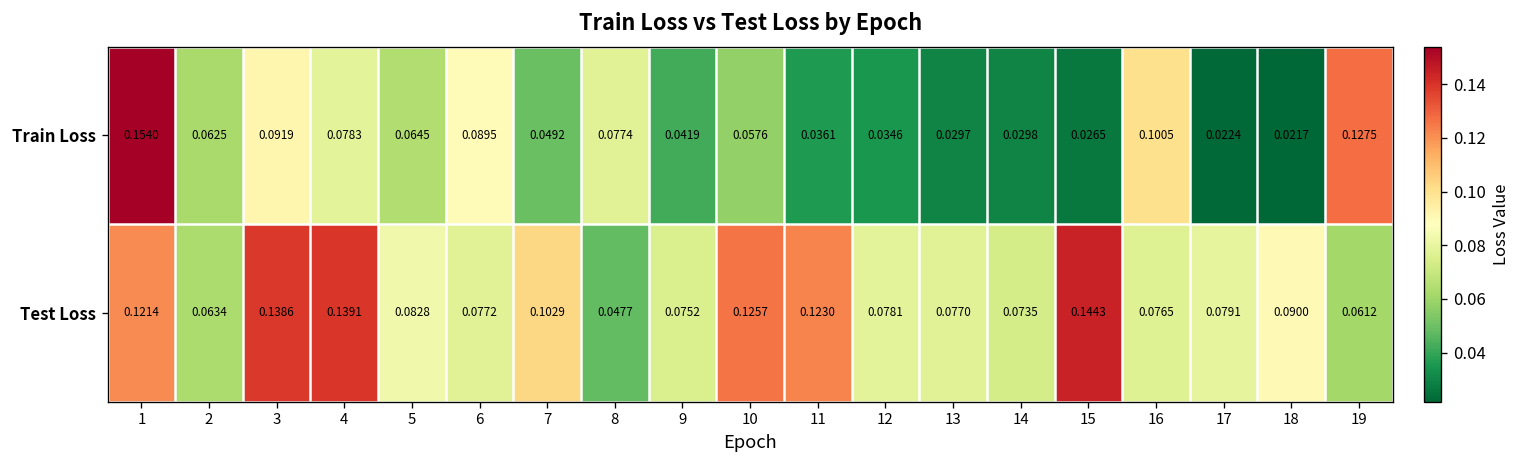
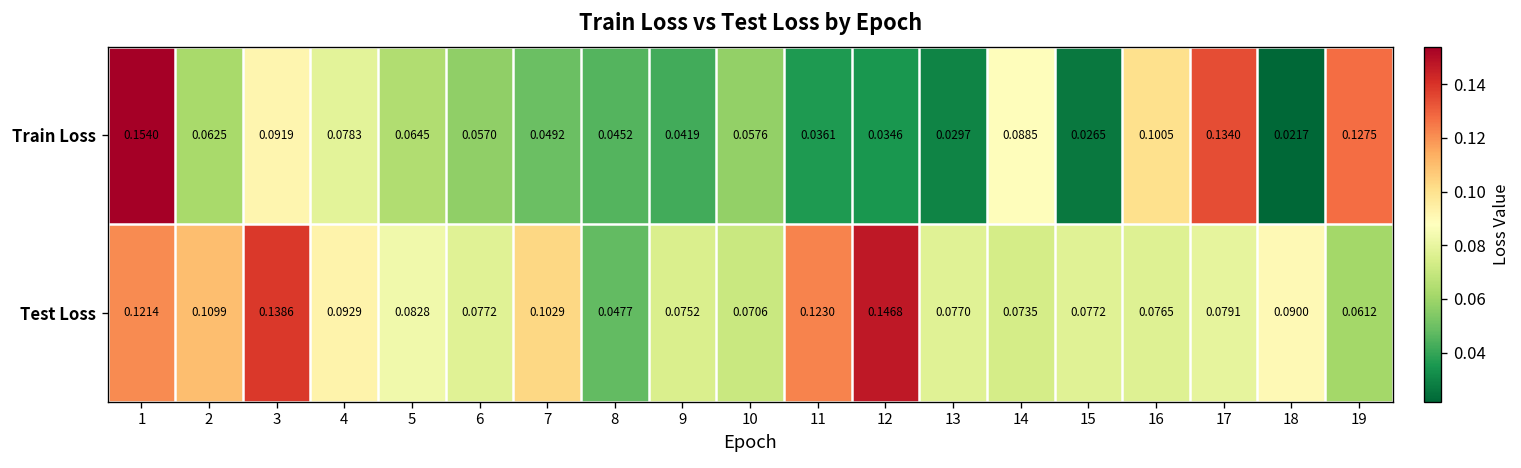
Train Loss, 6: 0.0895 -> 0.0570
Train Loss, 8: 0.0774 -> 0.0452
Train Loss, 14: 0.0298 -> 0.0885
Train Loss, 17: 0.0224 -> 0.1340
Test Loss, 2: 0.0634 -> 0.1099
Test Loss, 4: 0.1391 -> 0.0929
Test Loss, 10: 0.1257 -> 0.0706
Test Loss, 12: 0.0781 -> 0.1468
Test Loss, 15: 0.1443 -> 0.0772
